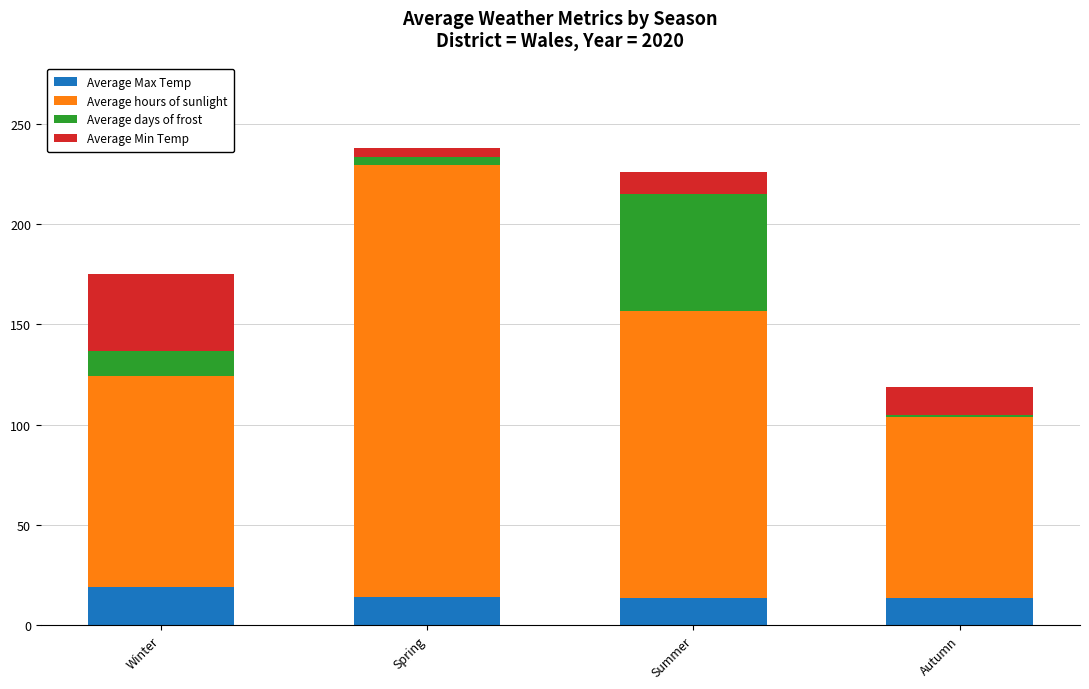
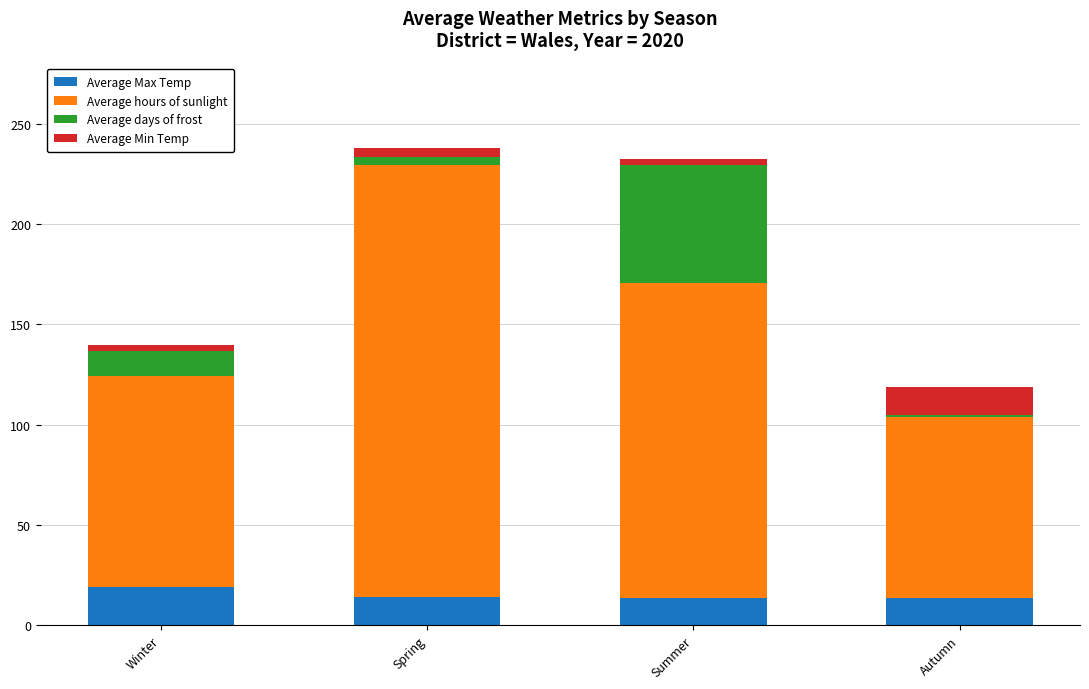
Average Min Temp, Winter: 38 -> 3
Average hours of sunlight, Summer: 143 -> 157
Average Min Temp, Summer: 11 -> 3
